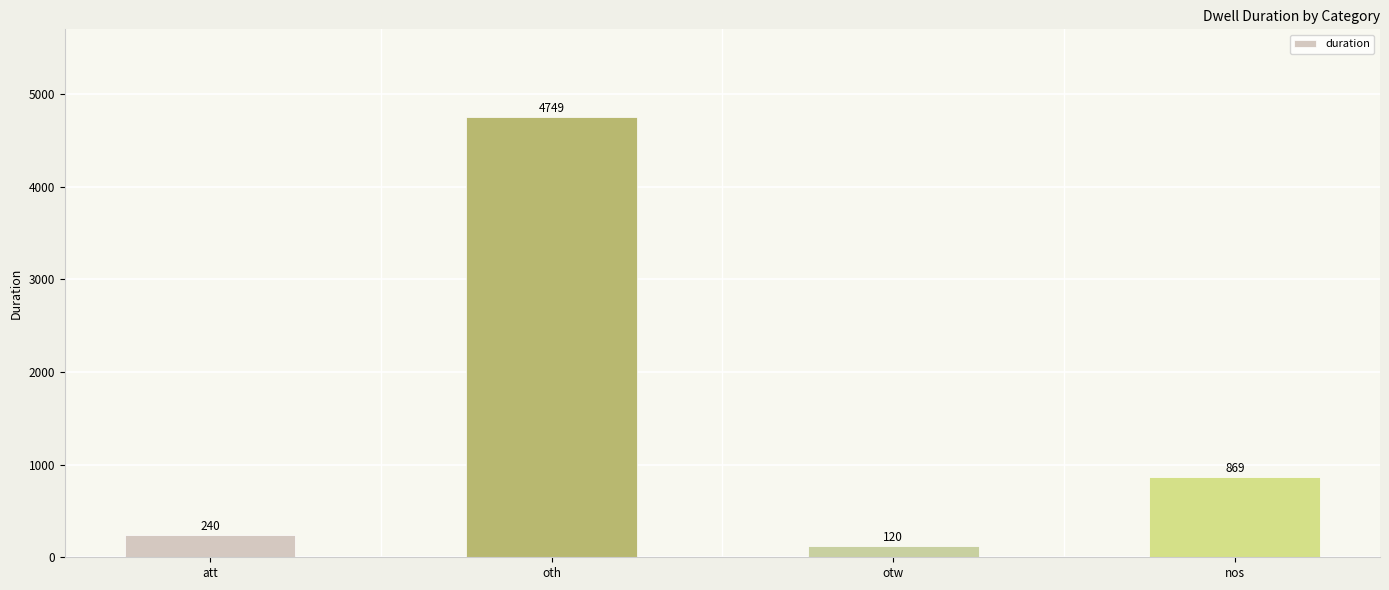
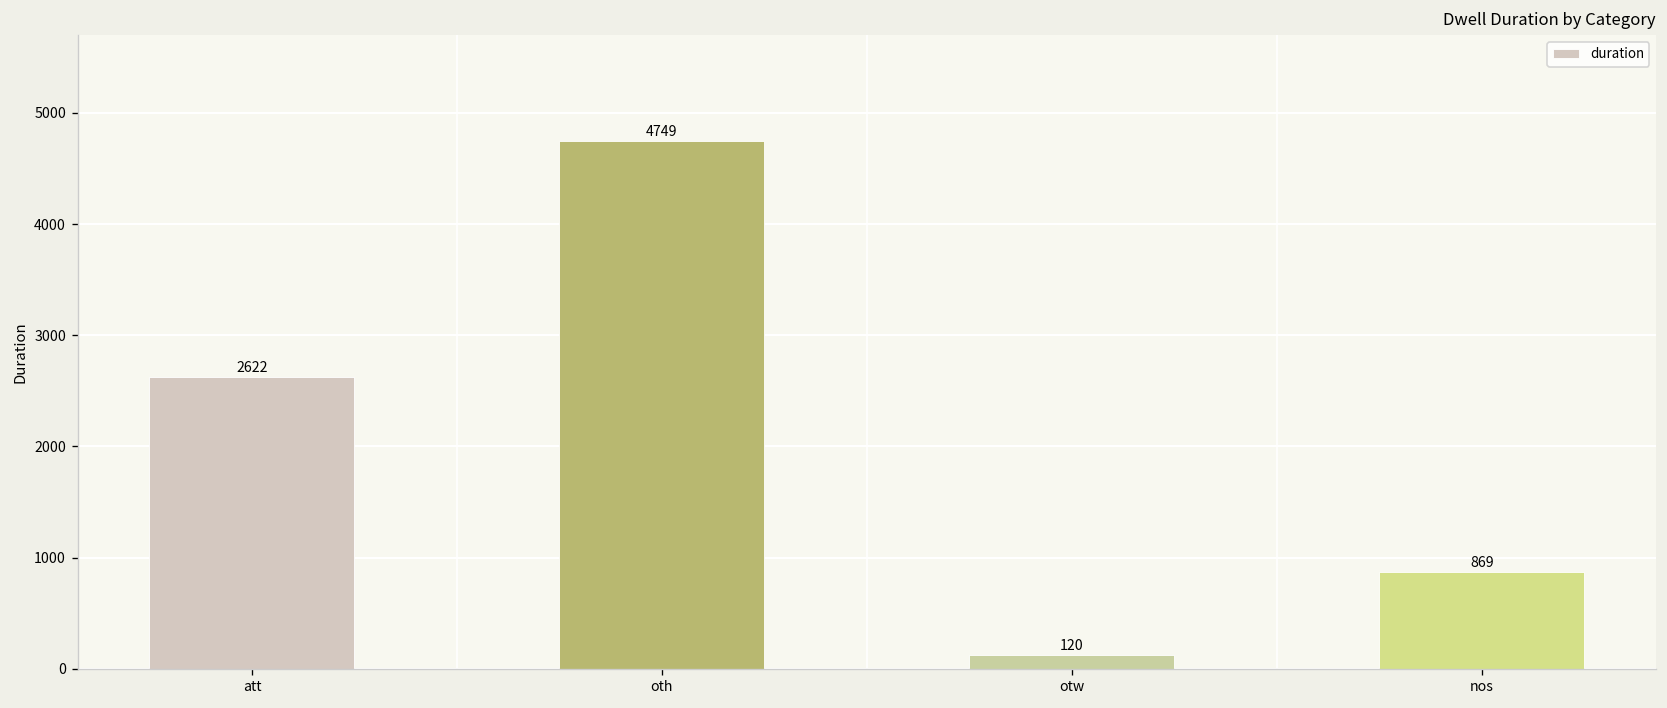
att: 240 -> 2622
